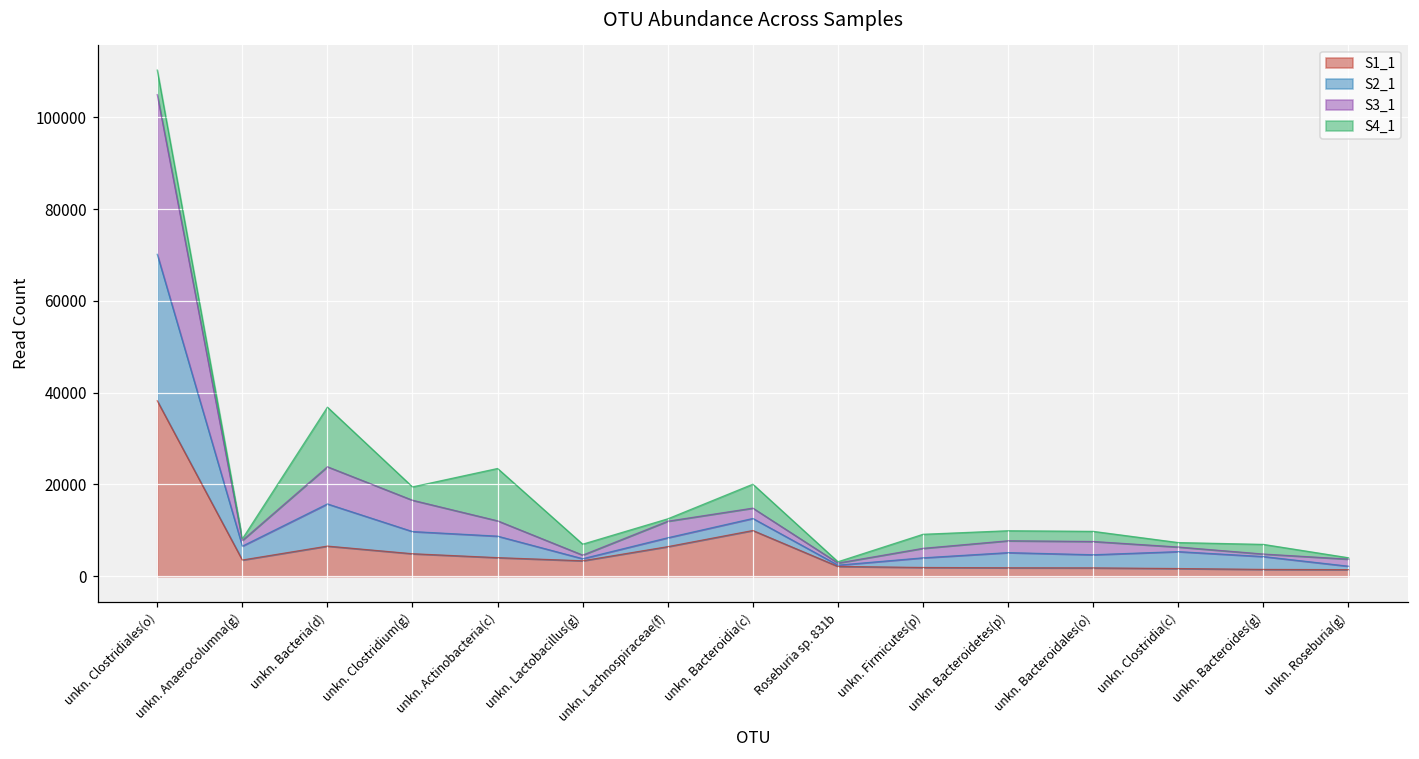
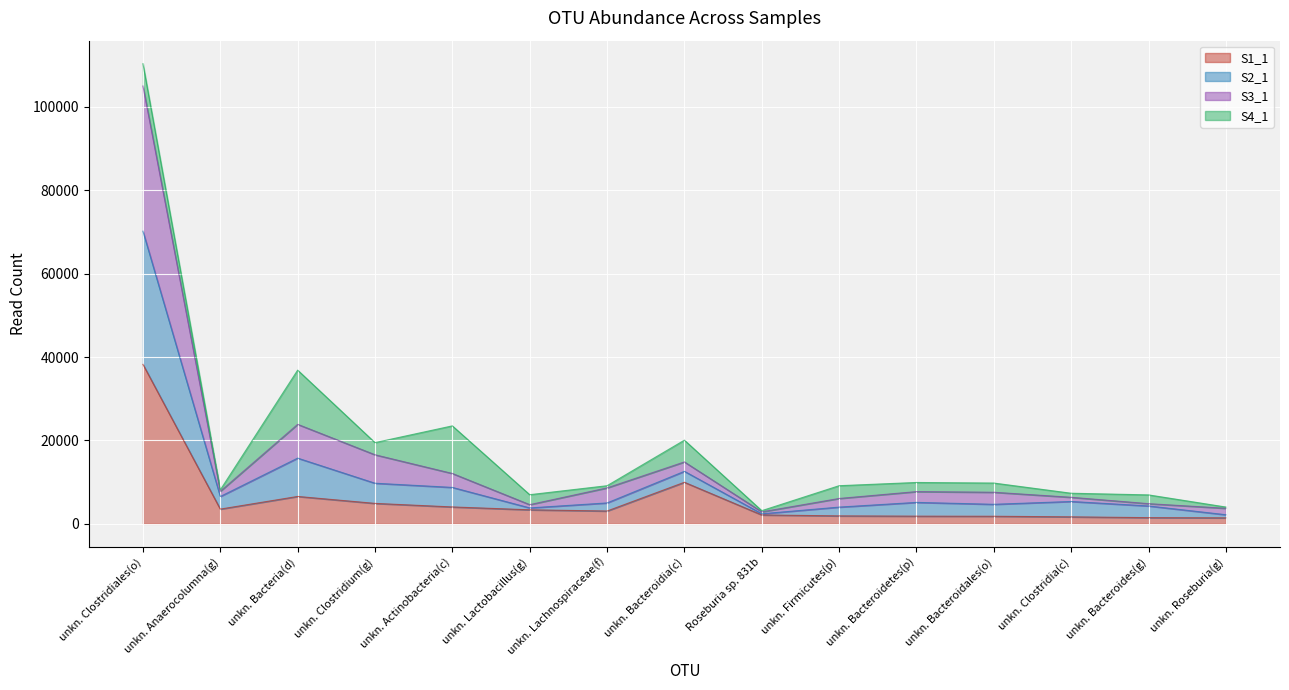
S1_1, unkn. Lachnospiraceae(f): 6000 -> 3000
